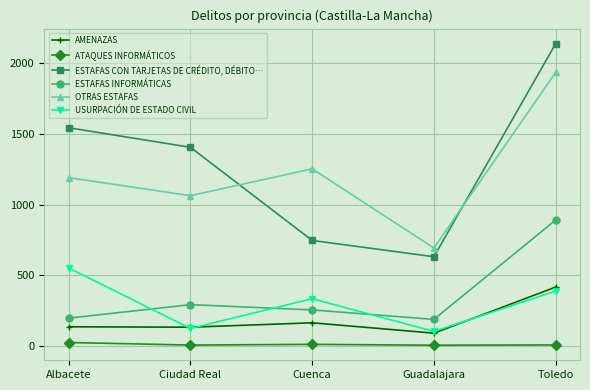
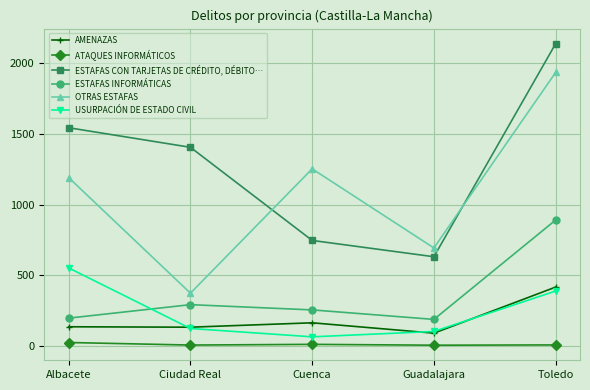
OTRAS ESTAFAS, Ciudad Real: 1060 -> 380
USURPACIÓN DE ESTADO CIVIL, Cuenca: 340 -> 70
